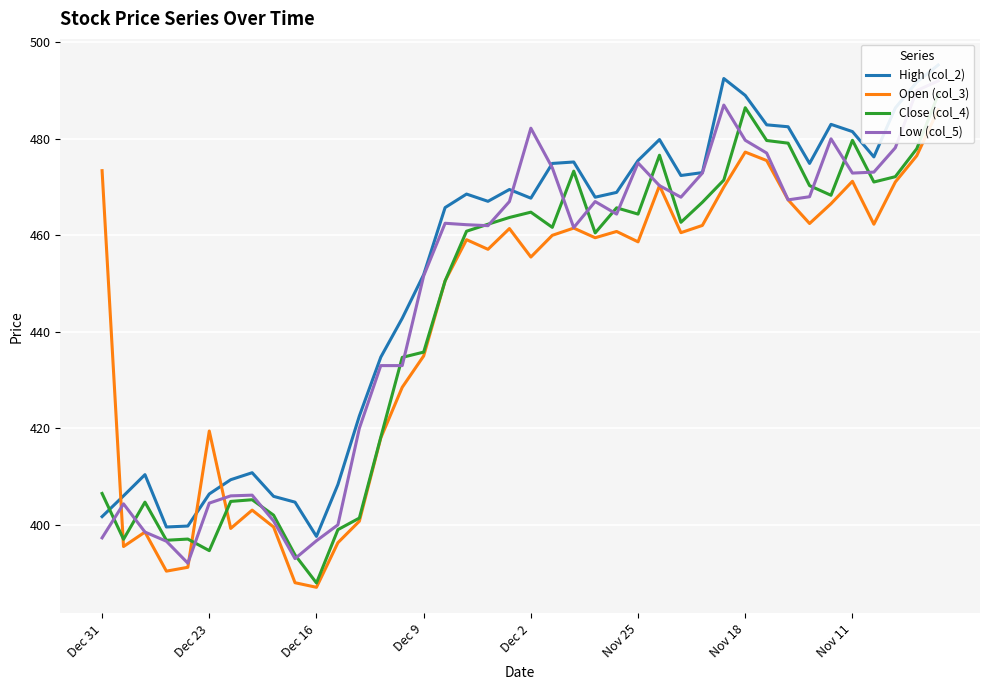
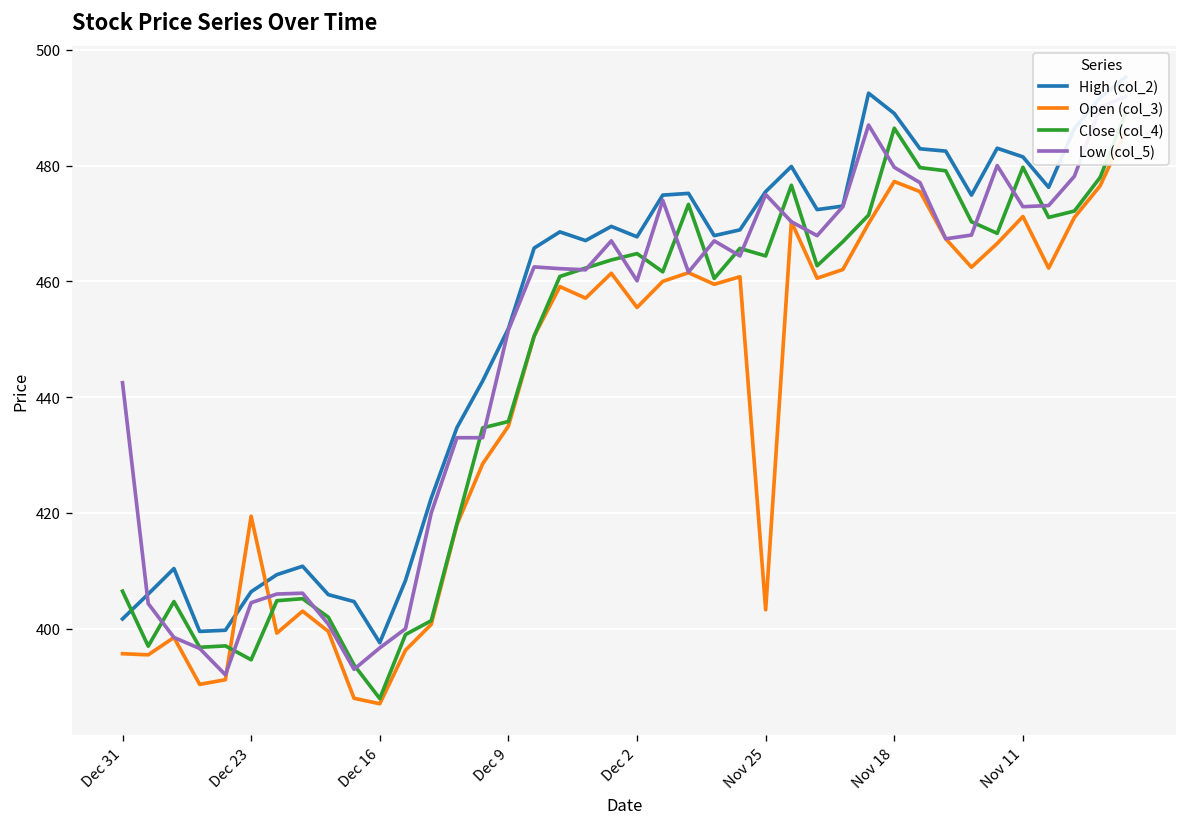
Open (col_3), Dec 31: 473 -> 396
Low (col_5), Dec 31: 397 -> 443
Low (col_5), Dec 2: 482 -> 460
Open (col_3), Nov 25: 459 -> 403
